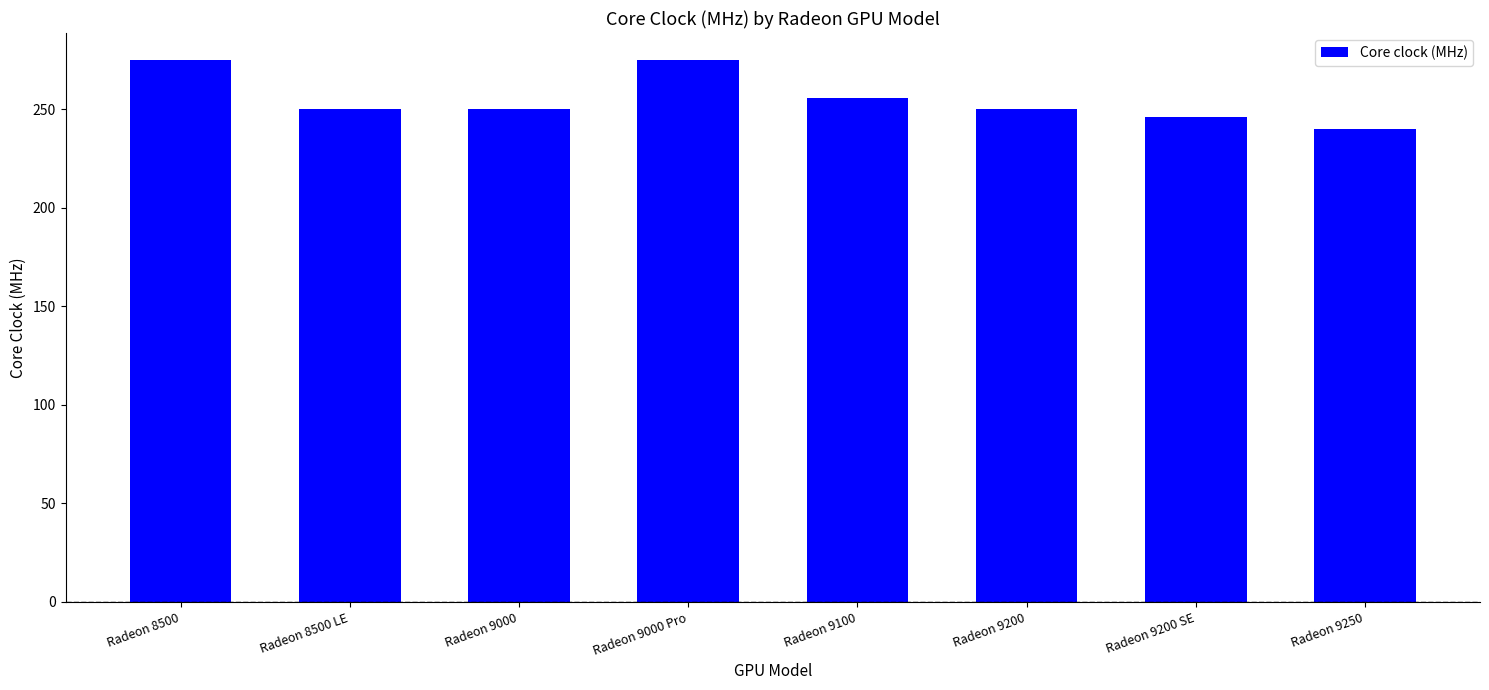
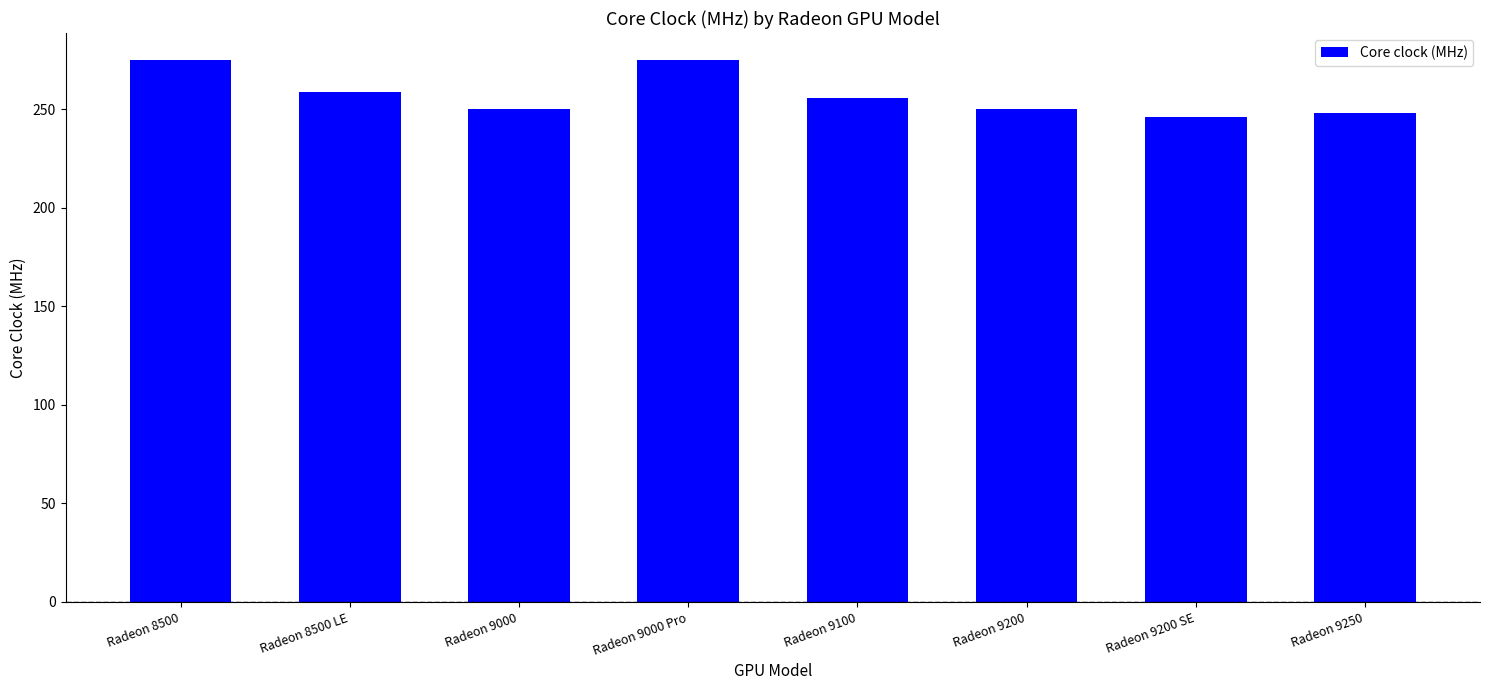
Radeon 8500 LE: 250 -> 259
Radeon 9250: 240 -> 248
